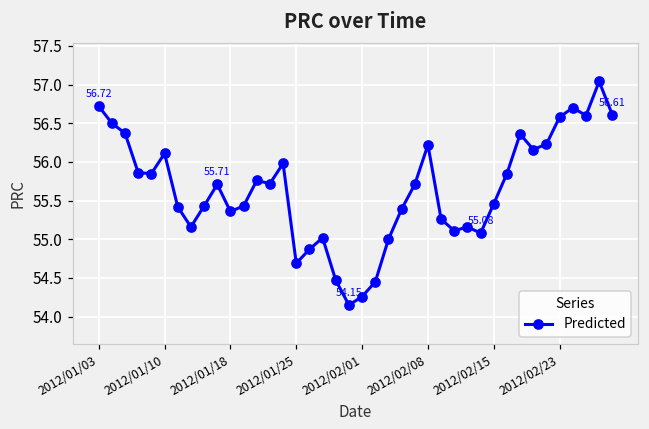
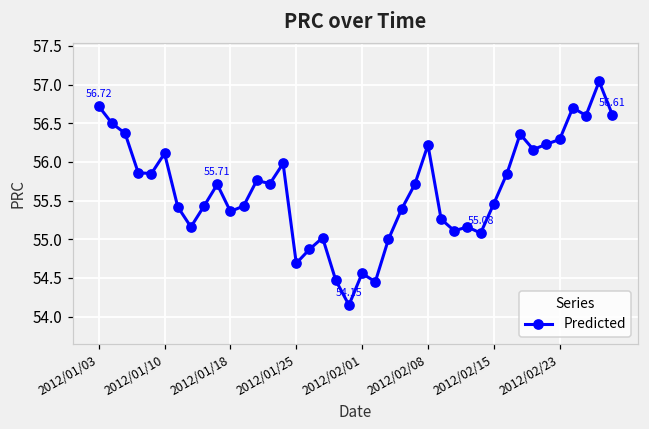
2012/02/01: 54.3 -> 54.6
2012/02/23: 56.6 -> 56.3
